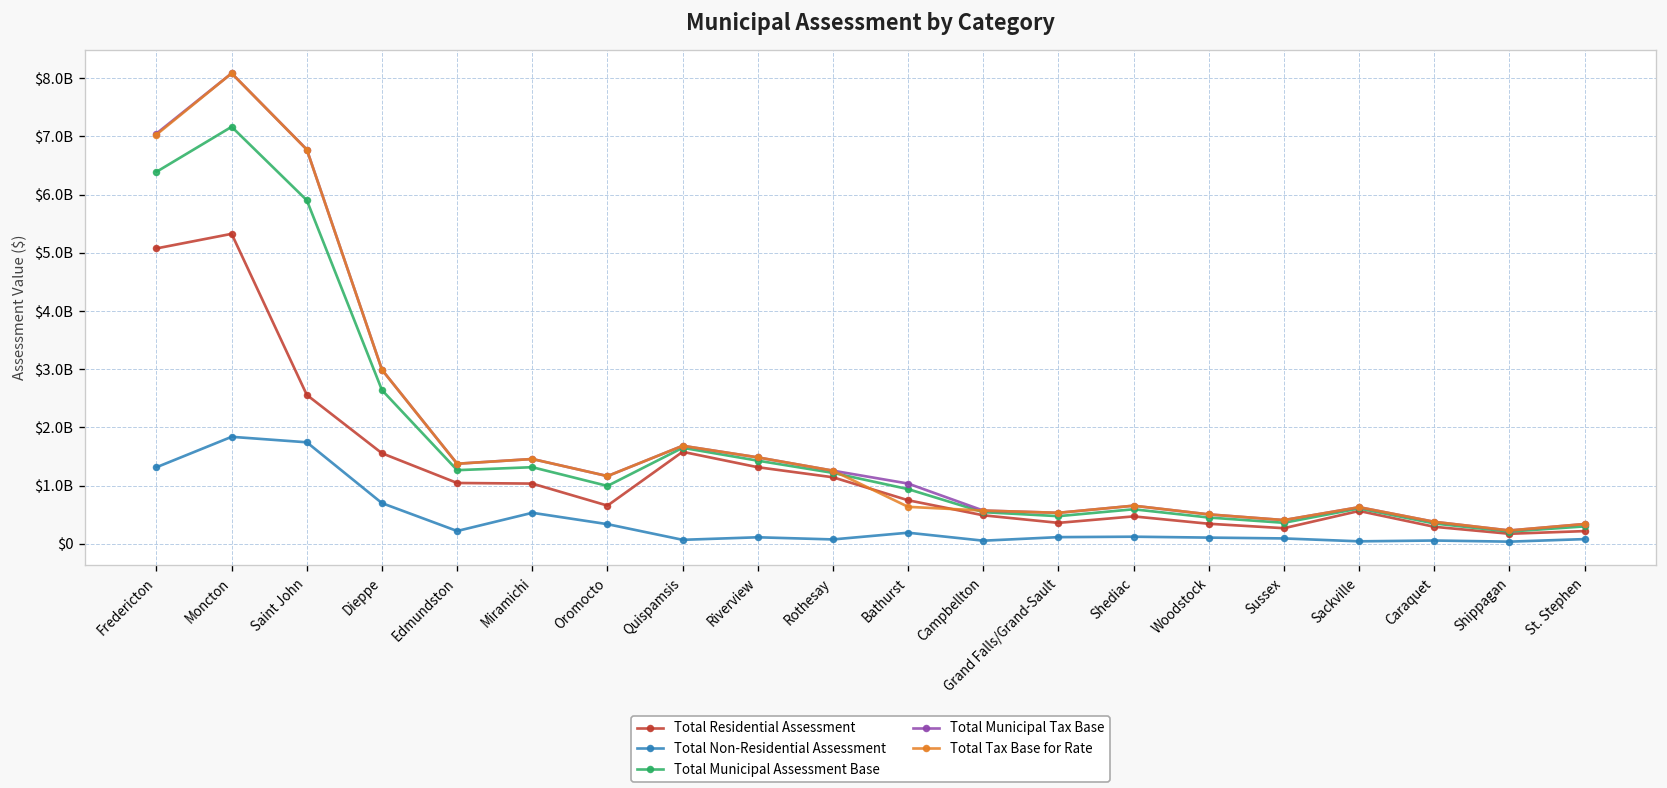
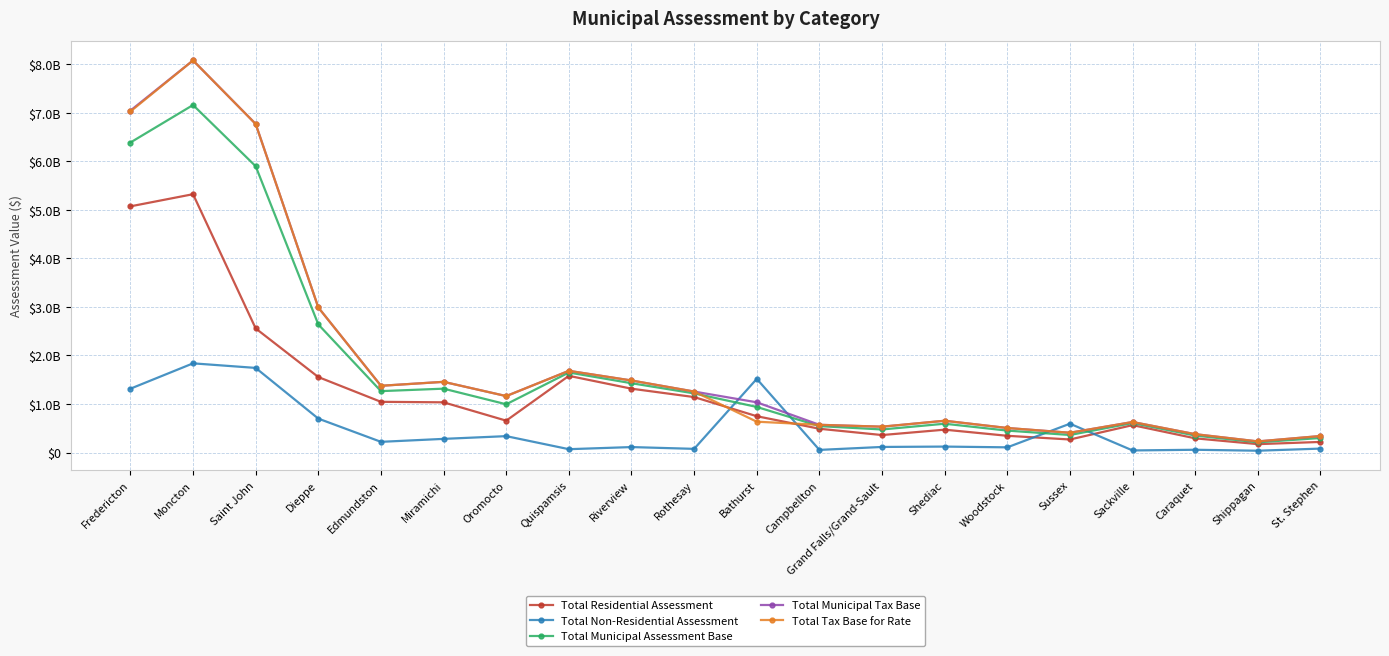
Total Non-Residential Assessment, Miramichi: $500000000 -> $300000000
Total Non-Residential Assessment, Bathurst: $200000000 -> $1500000000
Total Non-Residential Assessment, Sussex: $100000000 -> $600000000
